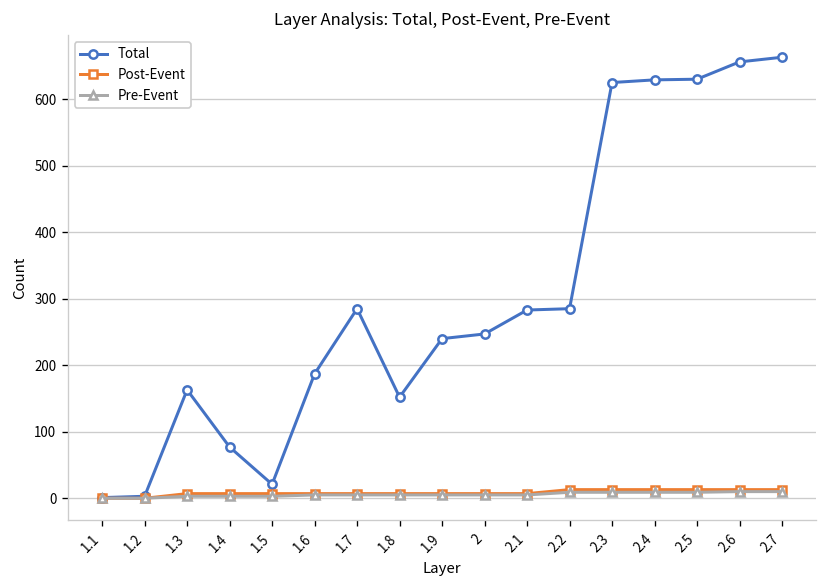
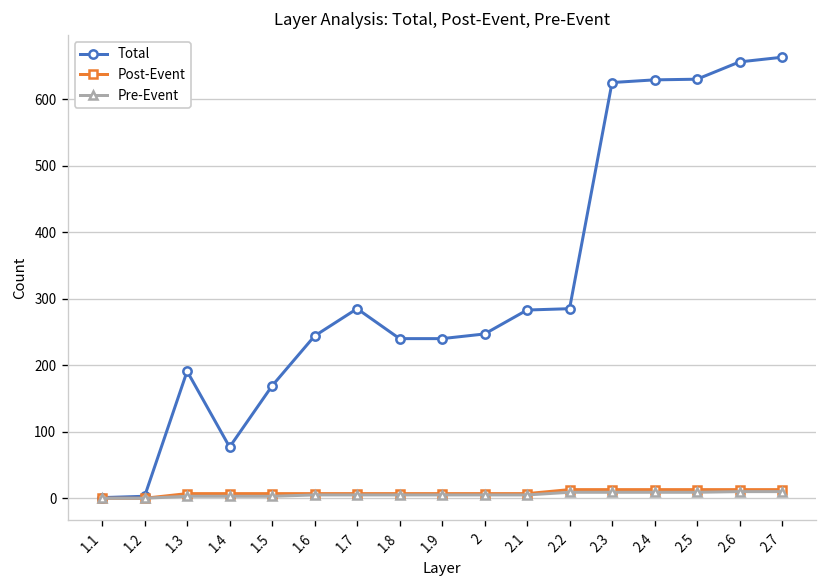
Total, 1.3: 160 -> 190
Total, 1.5: 20 -> 170
Total, 1.6: 190 -> 240
Total, 1.8: 150 -> 240
